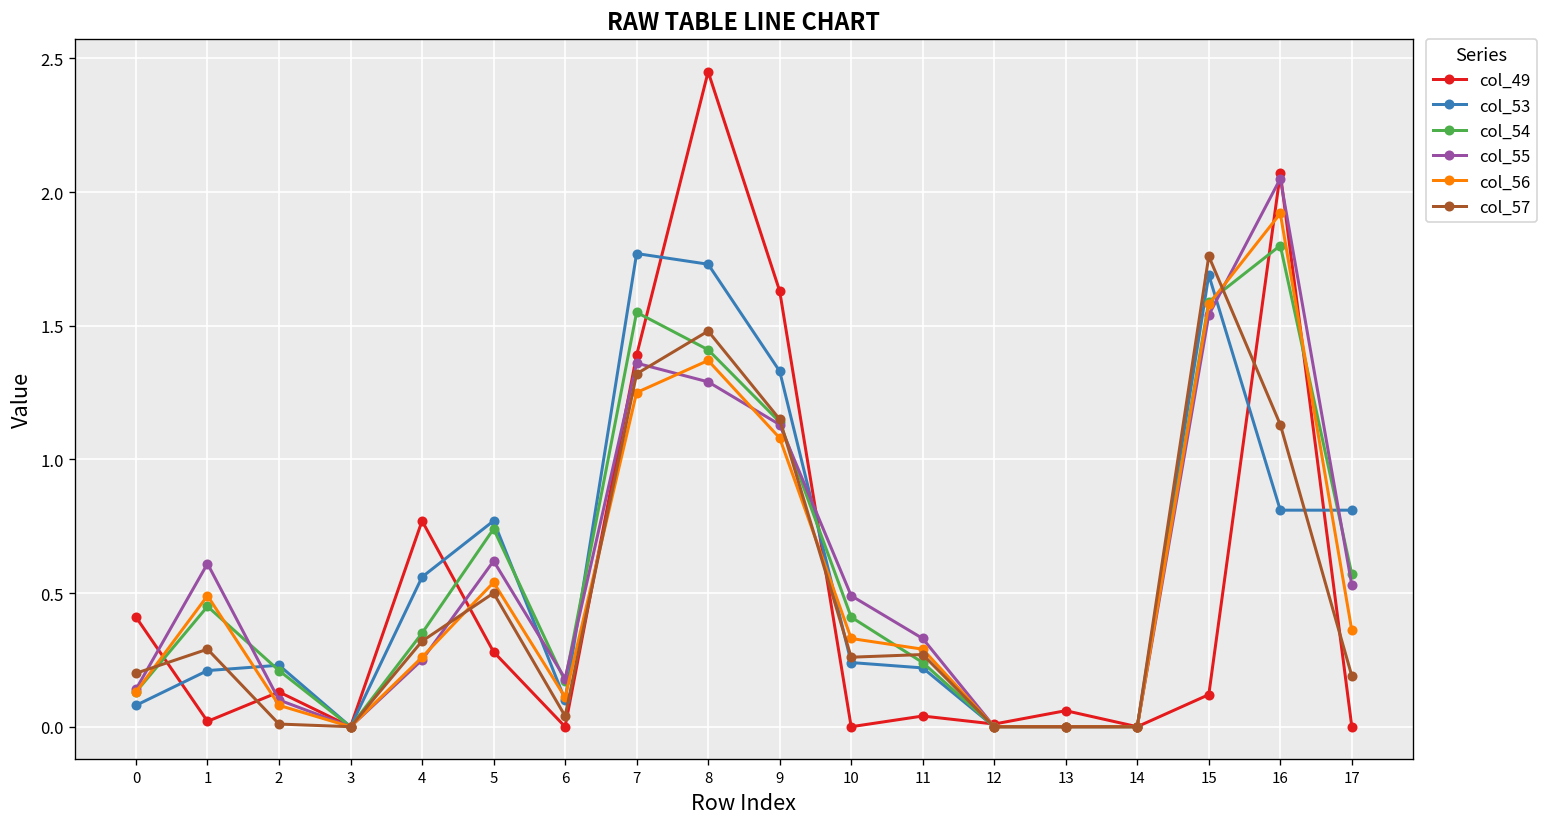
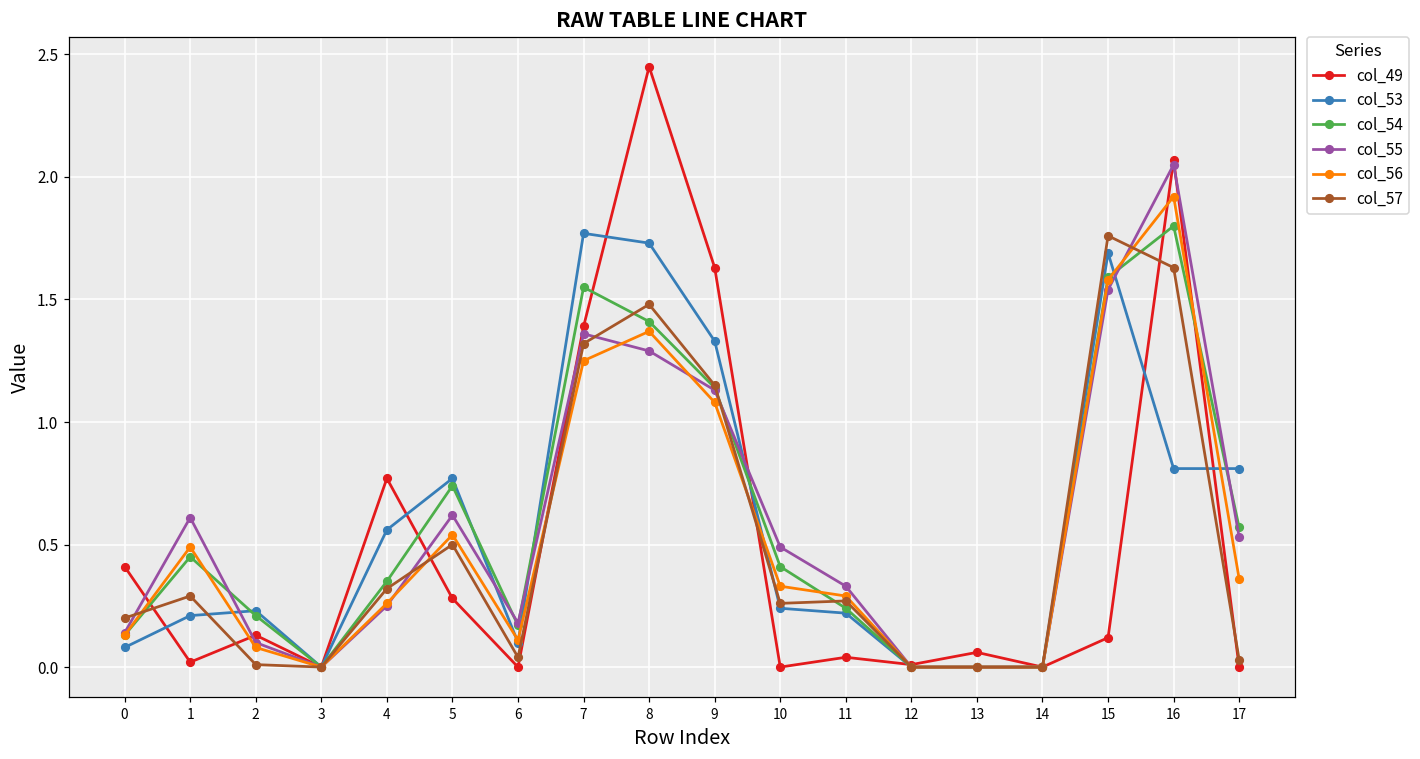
col_57, 16: 1.13 -> 1.63
col_57, 17: 0.19 -> 0.03
